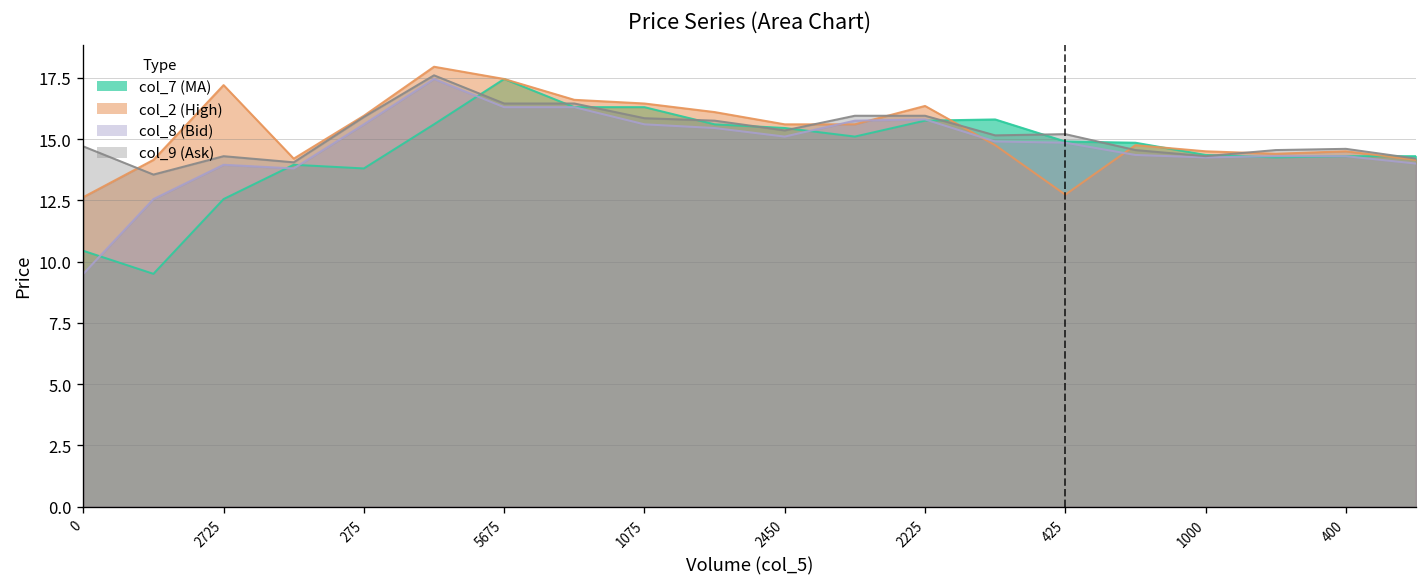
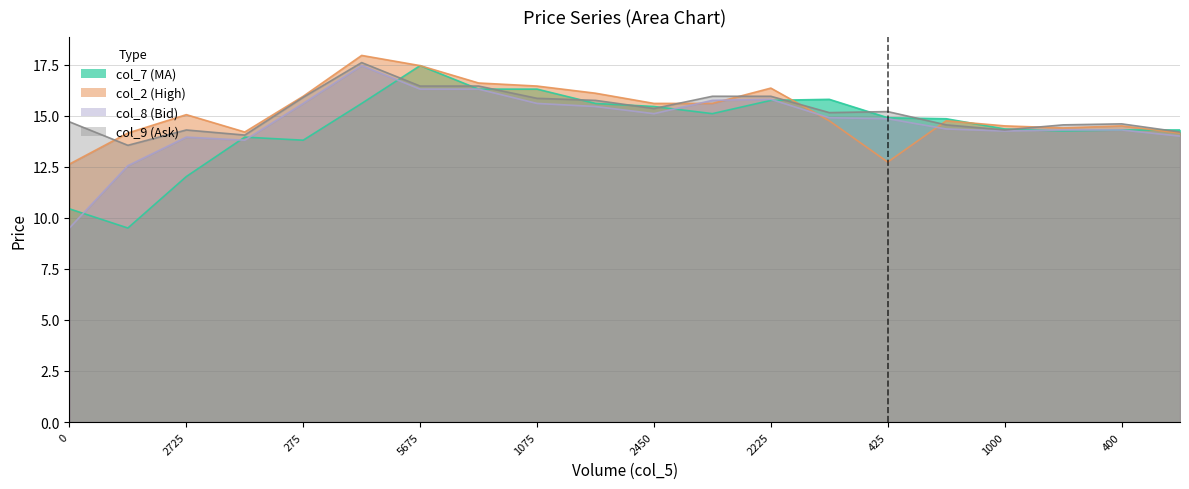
col_7 (MA), 2725: 12.6 -> 12.0
col_2 (High), 2725: 17.2 -> 15.1
